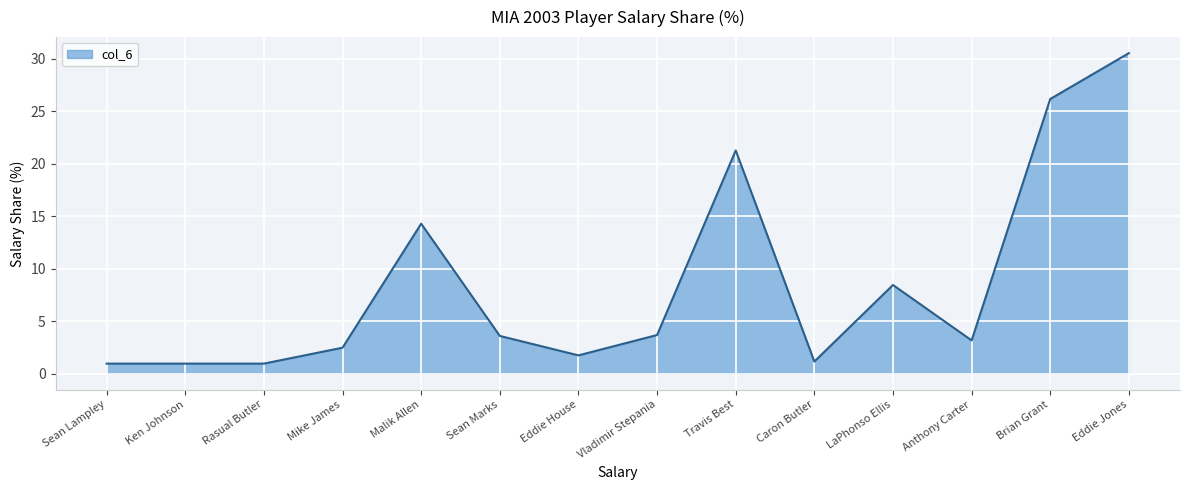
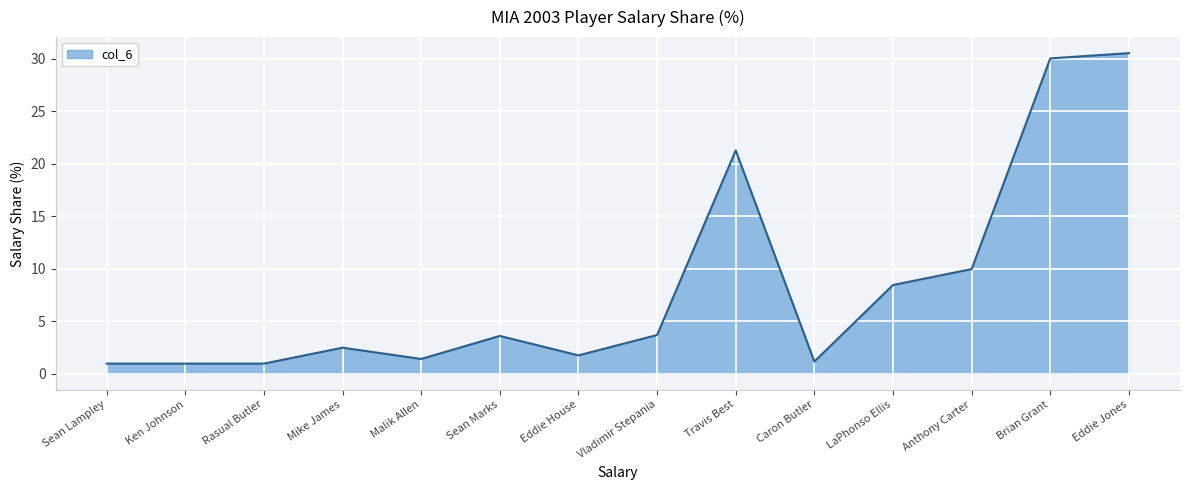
Malik Allen: 14.3 -> 1.4
Anthony Carter: 3.2 -> 9.9
Brian Grant: 26.1 -> 30.0
